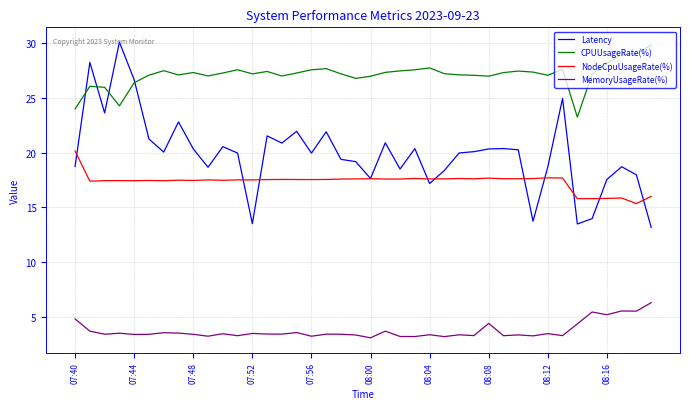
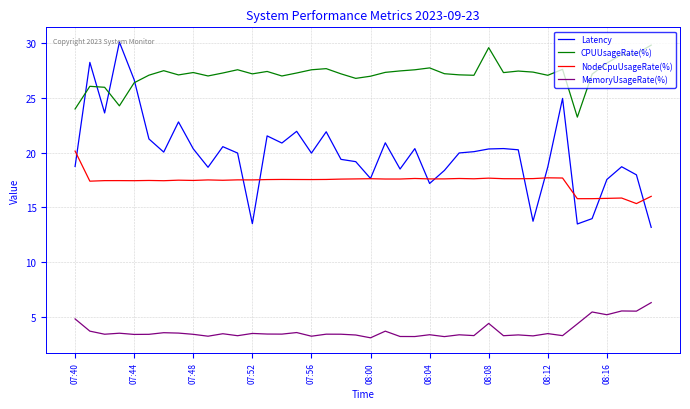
CPUUsageRate(%), 08:08: 26.9 -> 29.5
